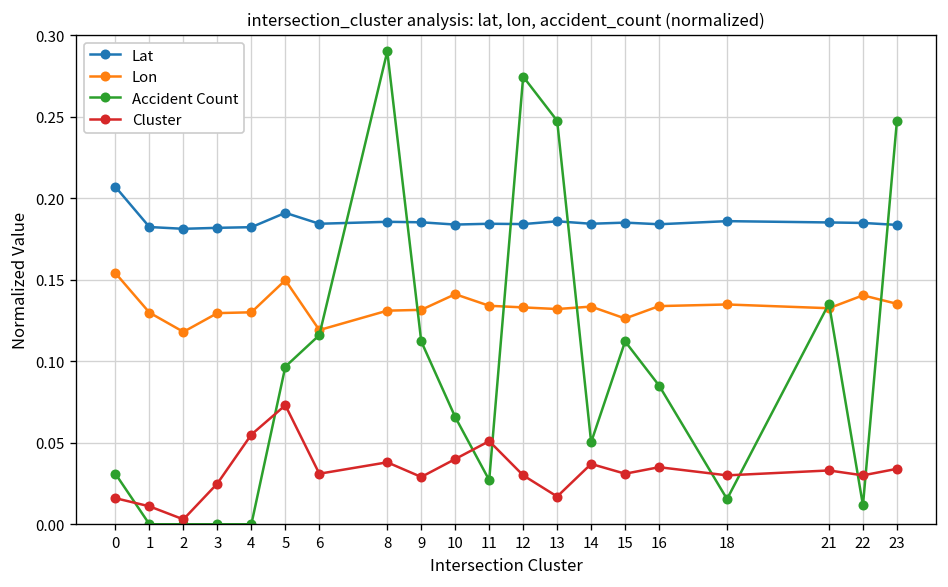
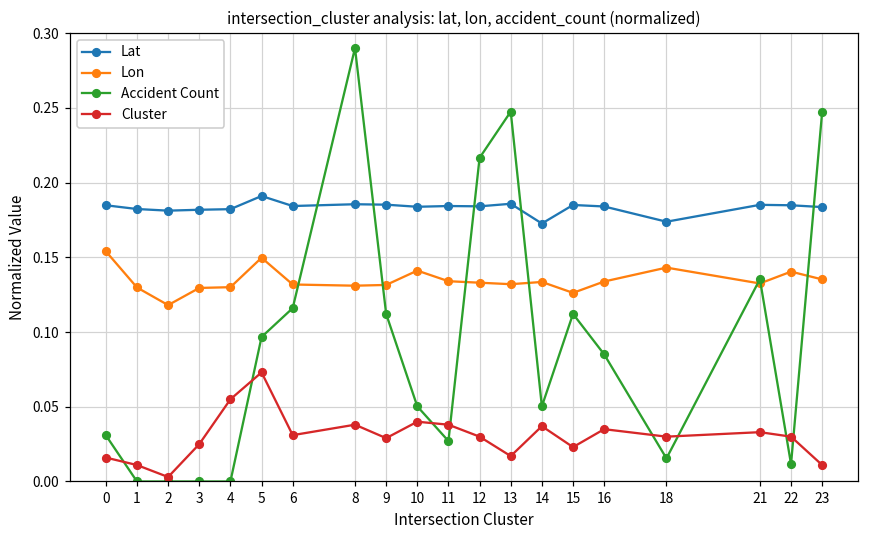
Lat, 0: 0.207 -> 0.185
Lon, 6: 0.119 -> 0.132
Accident Count, 10: 0.066 -> 0.050
Cluster, 11: 0.051 -> 0.038
Accident Count, 12: 0.275 -> 0.217
Lat, 14: 0.184 -> 0.173
Cluster, 15: 0.031 -> 0.023
Lat, 18: 0.186 -> 0.174
Lon, 18: 0.135 -> 0.143
Cluster, 23: 0.034 -> 0.011
